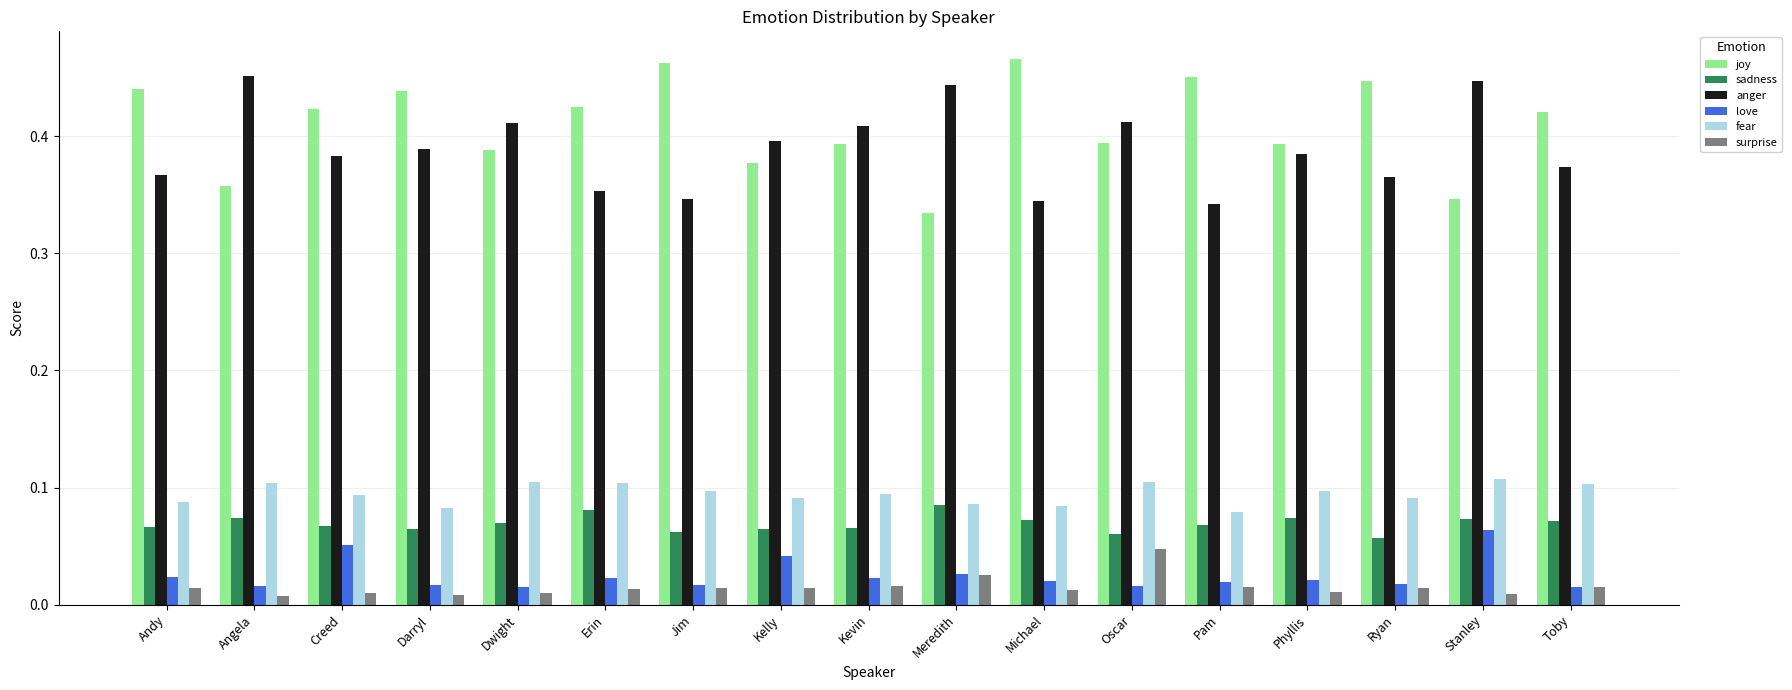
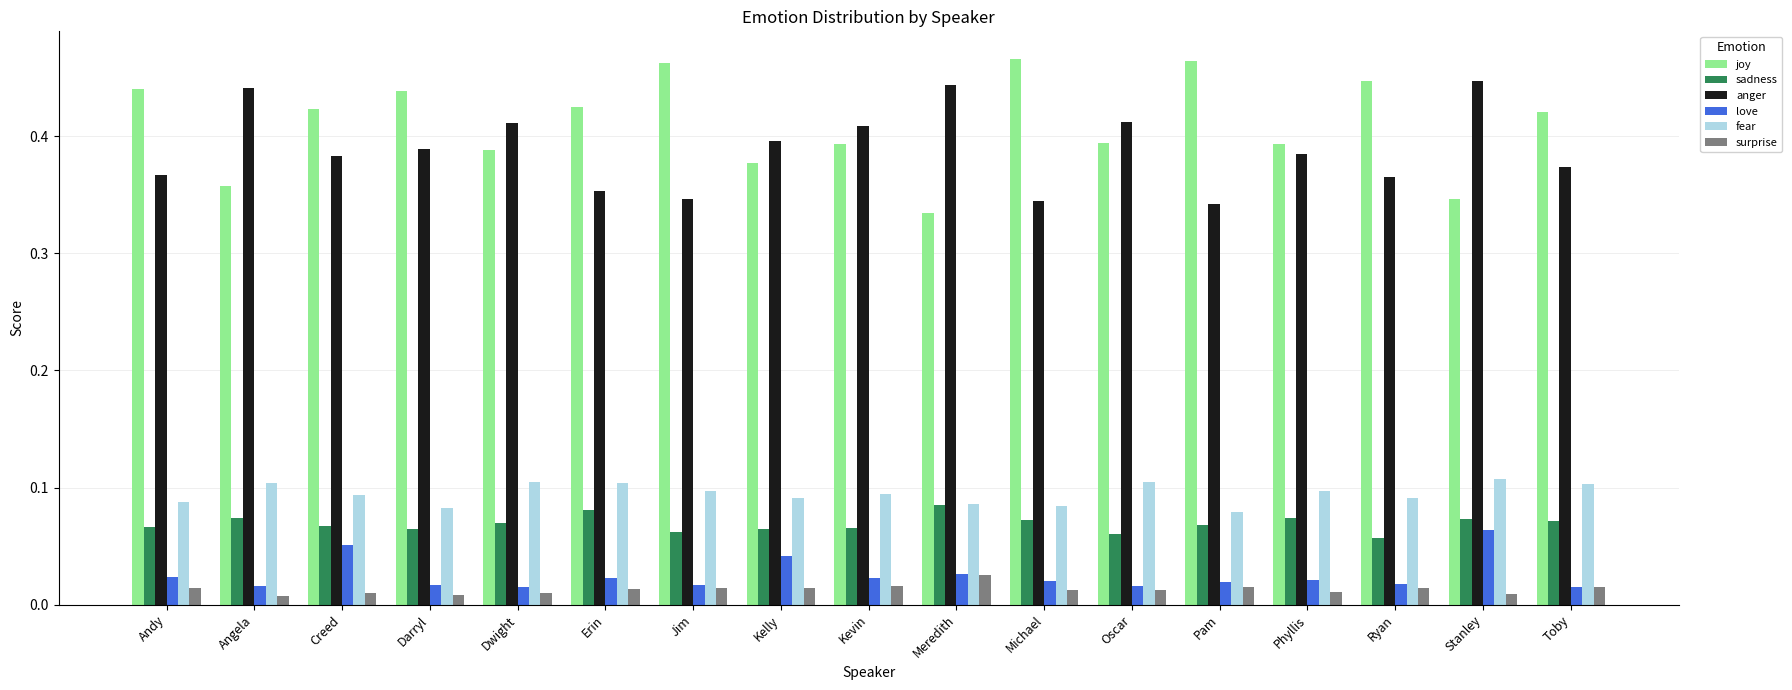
anger, Angela: 0.452 -> 0.441
surprise, Oscar: 0.048 -> 0.012
joy, Pam: 0.451 -> 0.464
